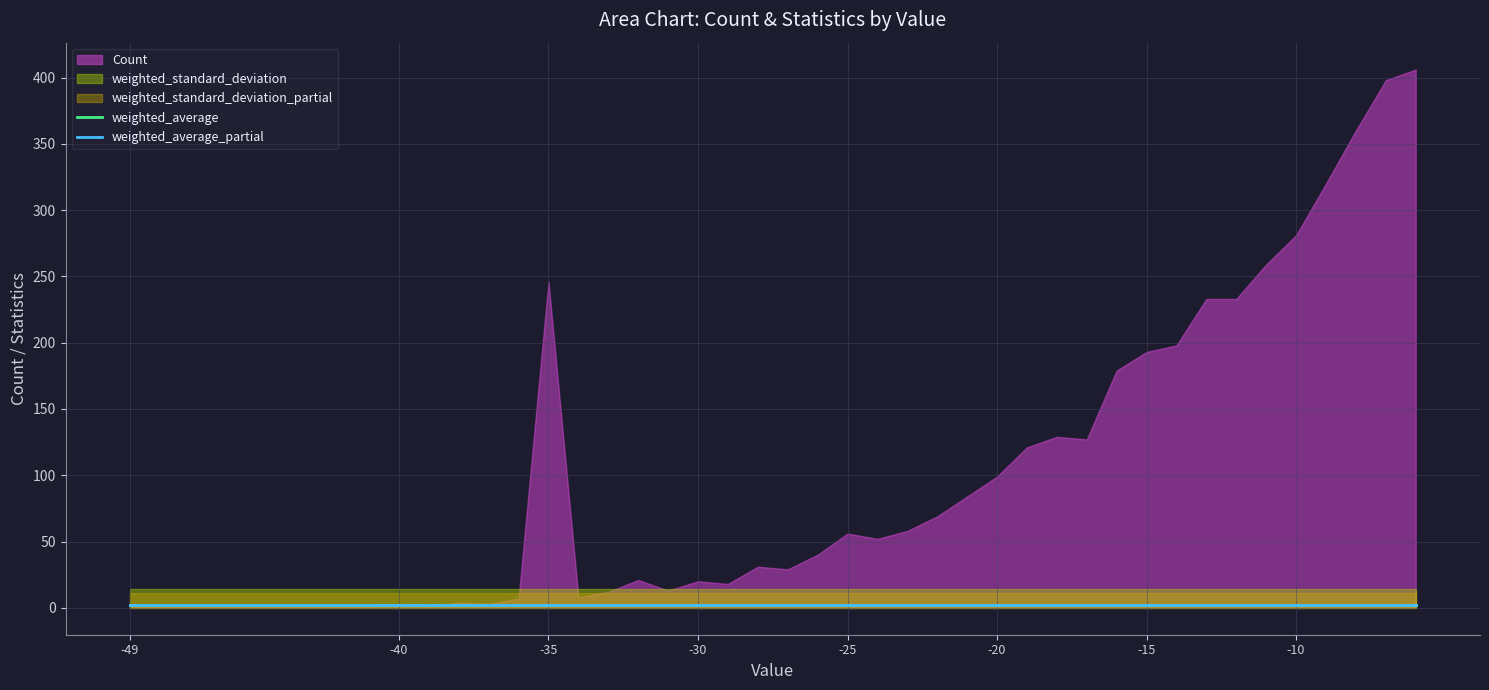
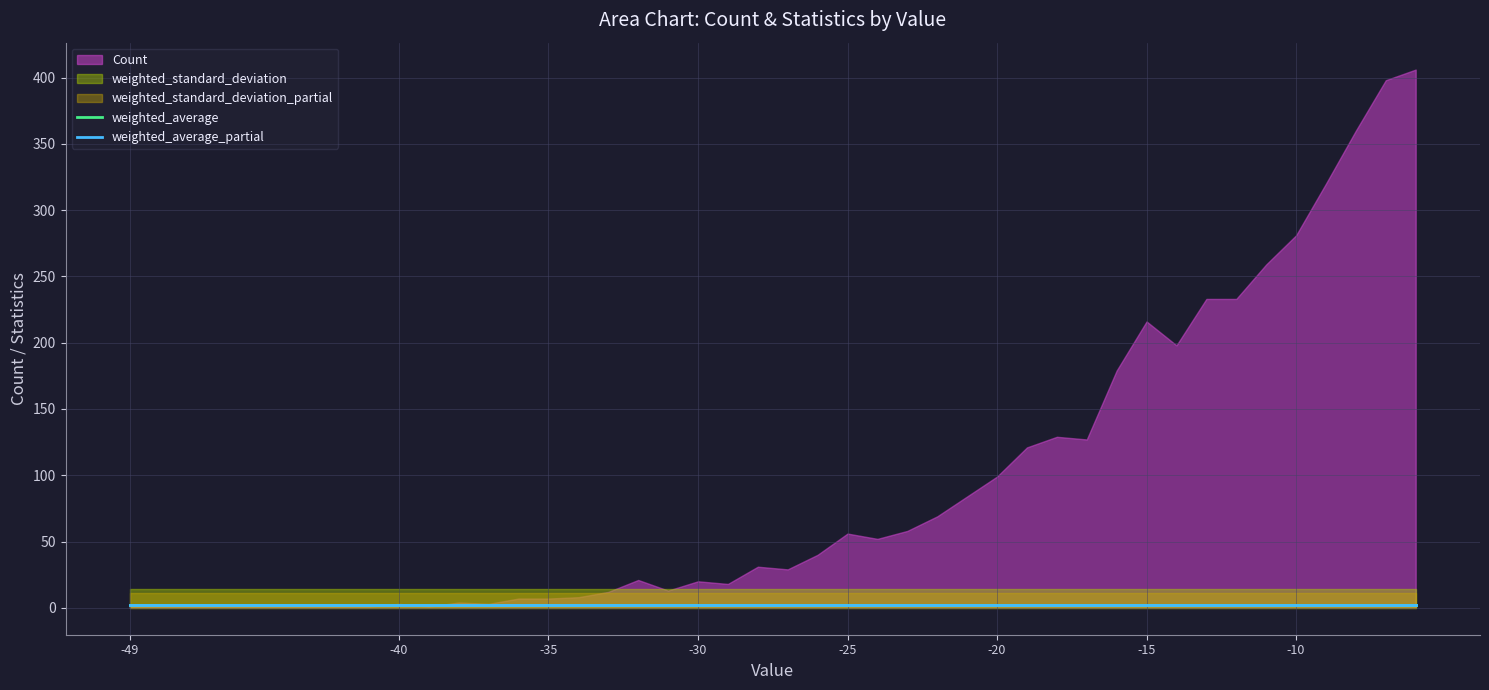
Count, -35: 246 -> 7
Count, -15: 193 -> 216
